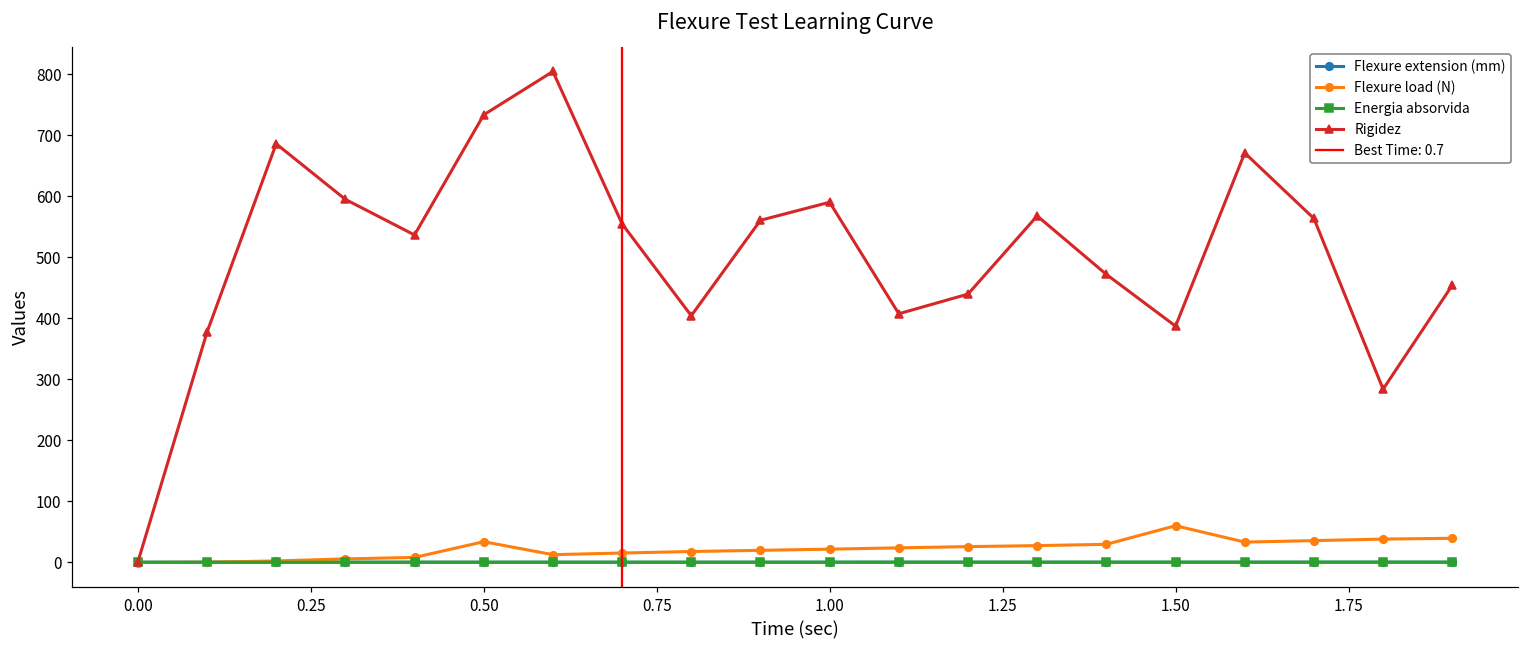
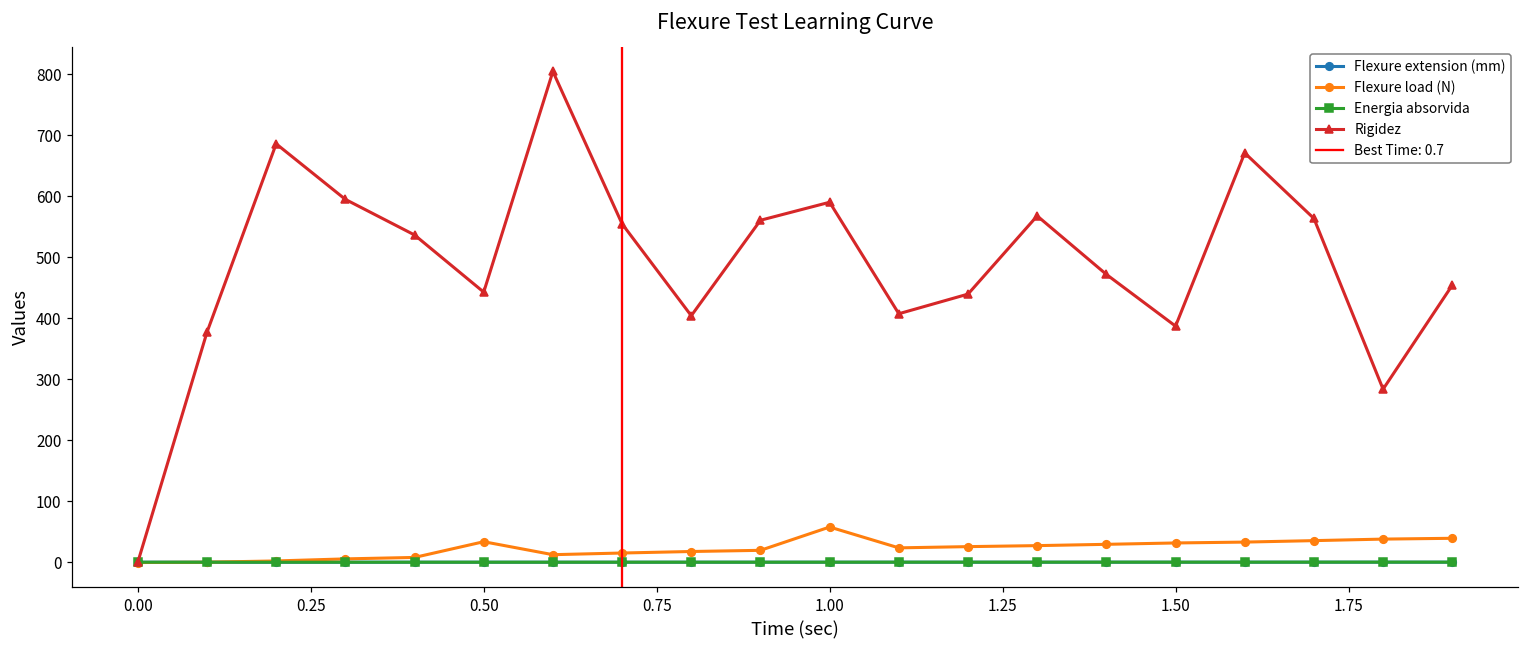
Rigidez, 0.50: 730 -> 440
Flexure load (N), 1.00: 20 -> 60
Flexure load (N), 1.50: 60 -> 30
